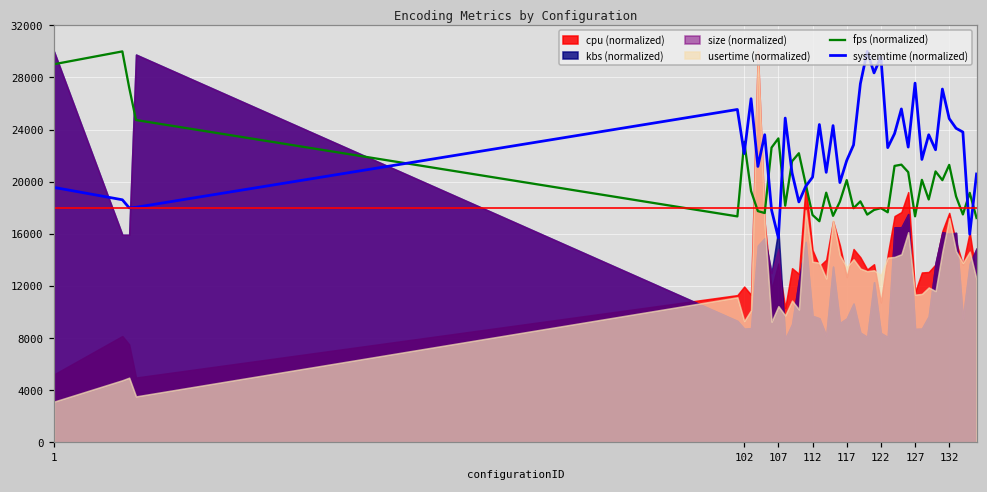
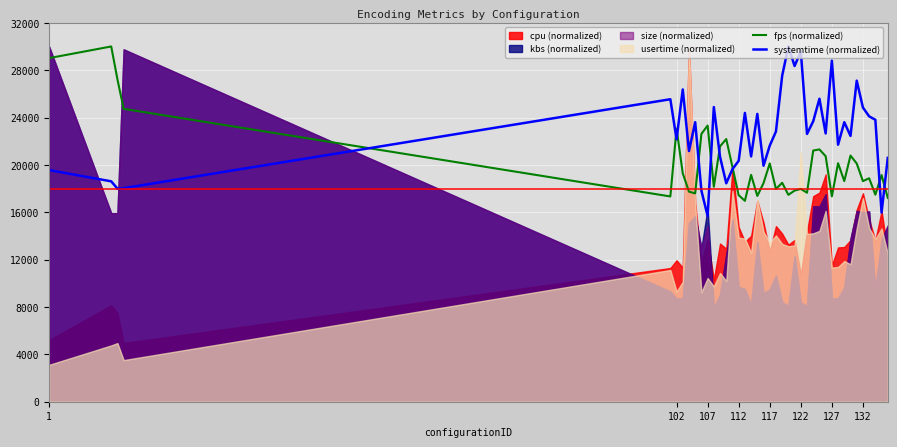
usertime (normalized), 122: 12800 -> 21100
systemtime (normalized), 127: 27600 -> 28800
fps (normalized), 132: 21300 -> 18600
